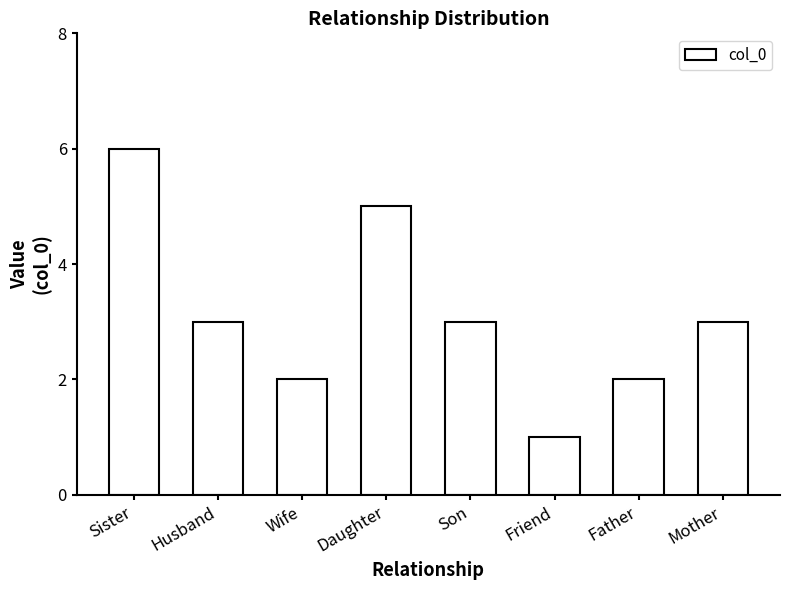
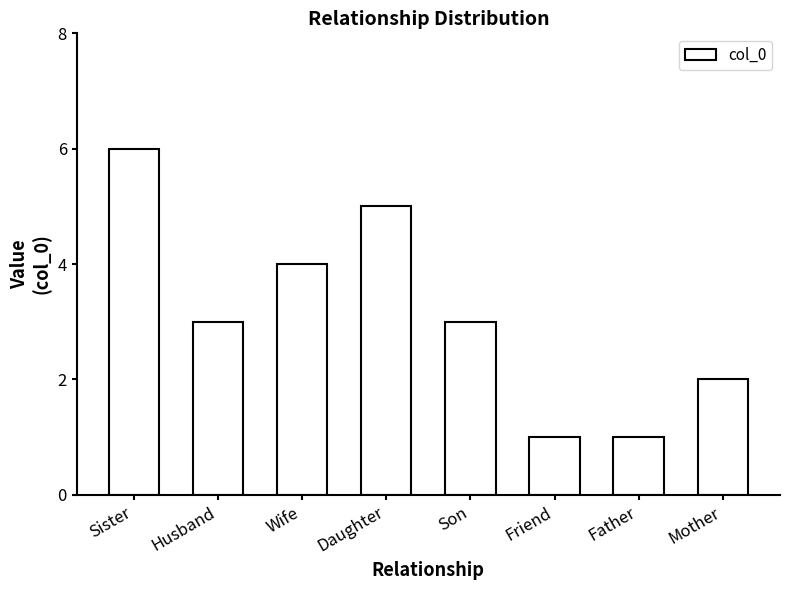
Wife: 2 -> 4
Father: 2 -> 1
Mother: 3 -> 2
